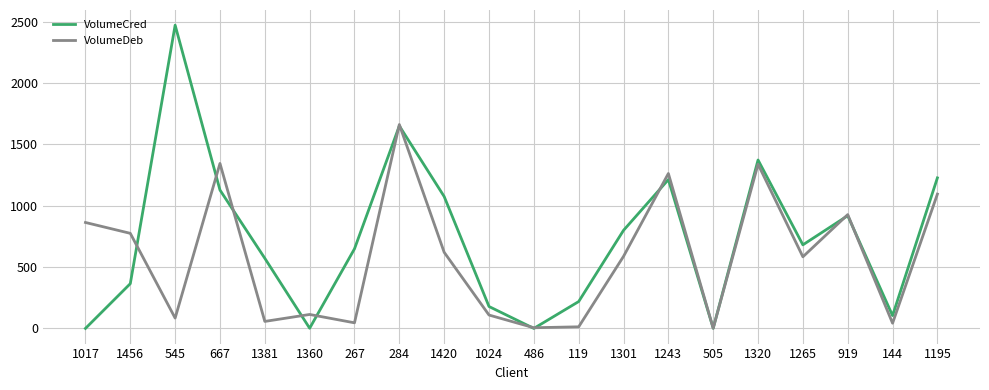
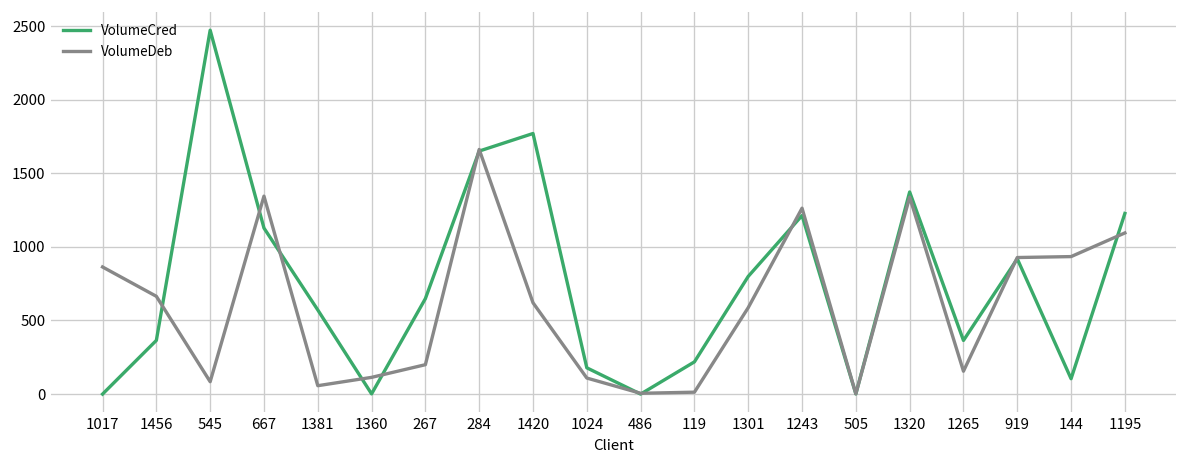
VolumeDeb, 1456: 770 -> 660
VolumeDeb, 267: 50 -> 200
VolumeCred, 1420: 1080 -> 1770
VolumeCred, 1265: 680 -> 360
VolumeDeb, 1265: 580 -> 160
VolumeDeb, 144: 40 -> 930
